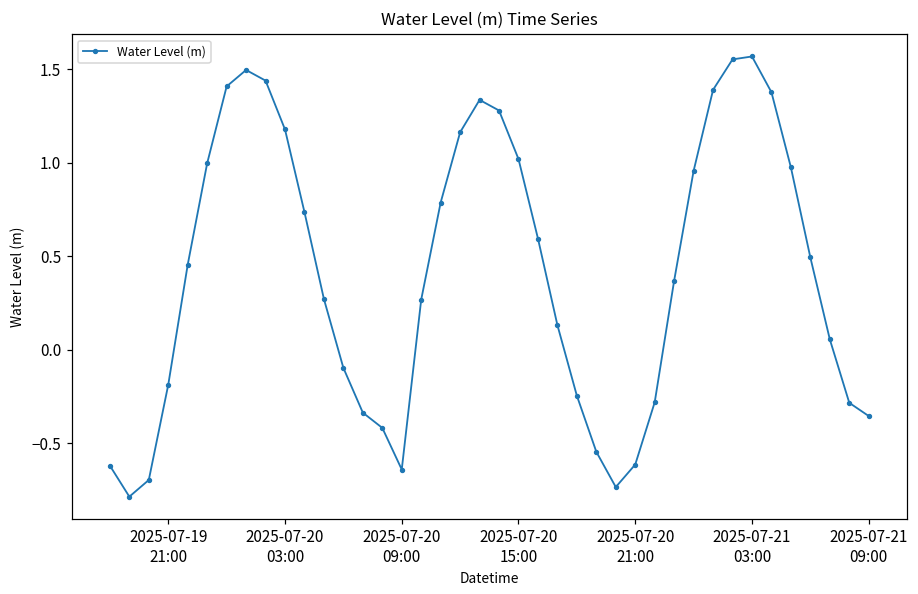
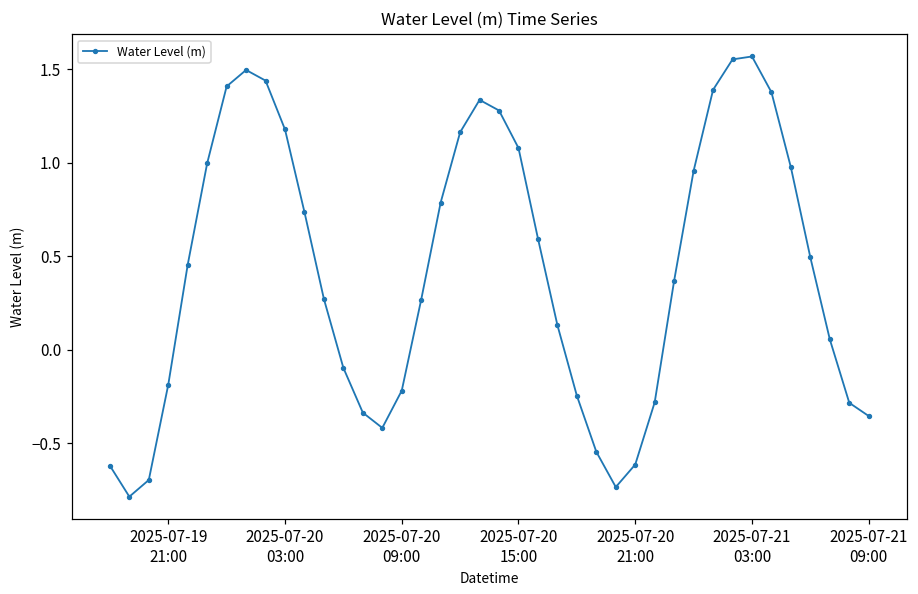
2025-07-20 09:00: -0.64 -> -0.22
2025-07-20 15:00: 1.02 -> 1.08
